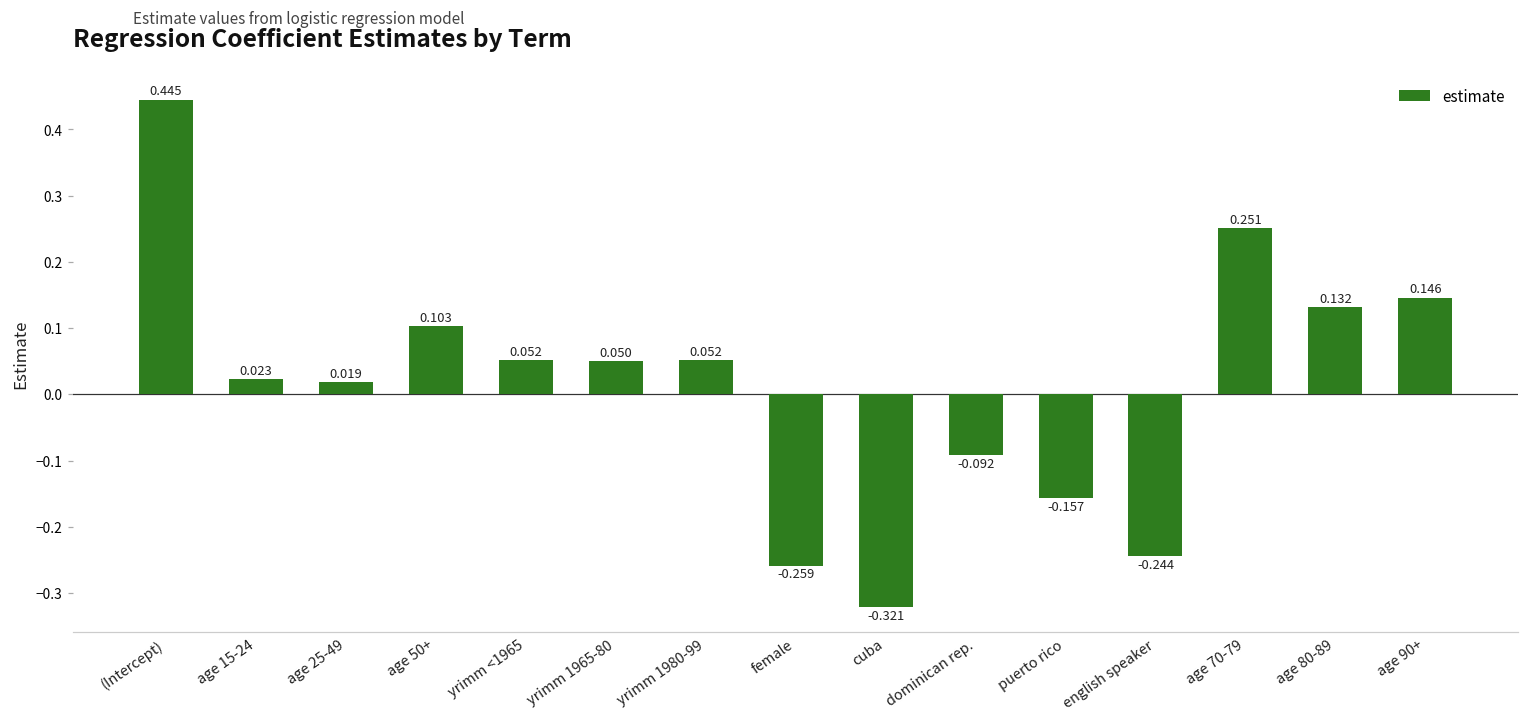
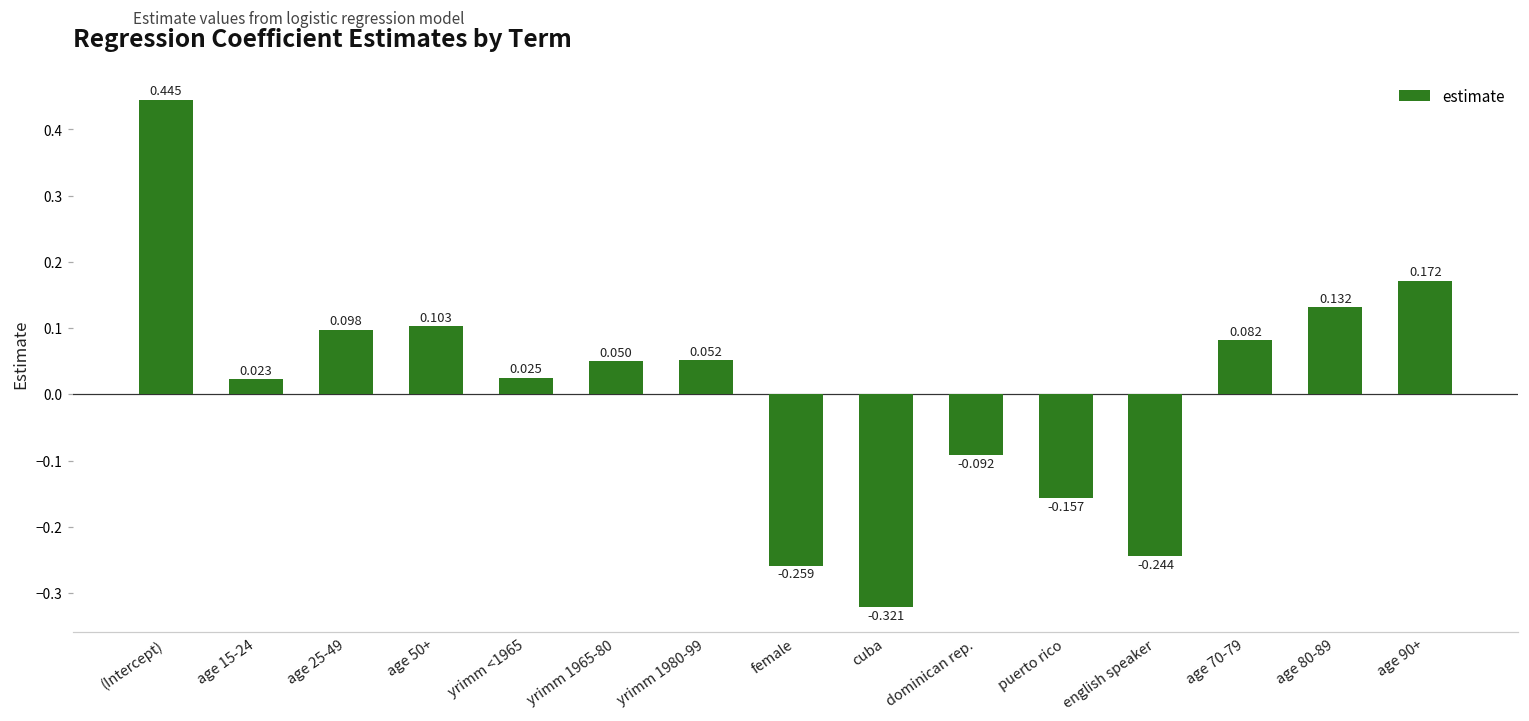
age 25-49: 0.019 -> 0.098
yrimm <1965: 0.052 -> 0.025
age 70-79: 0.251 -> 0.082
age 90+: 0.146 -> 0.172
